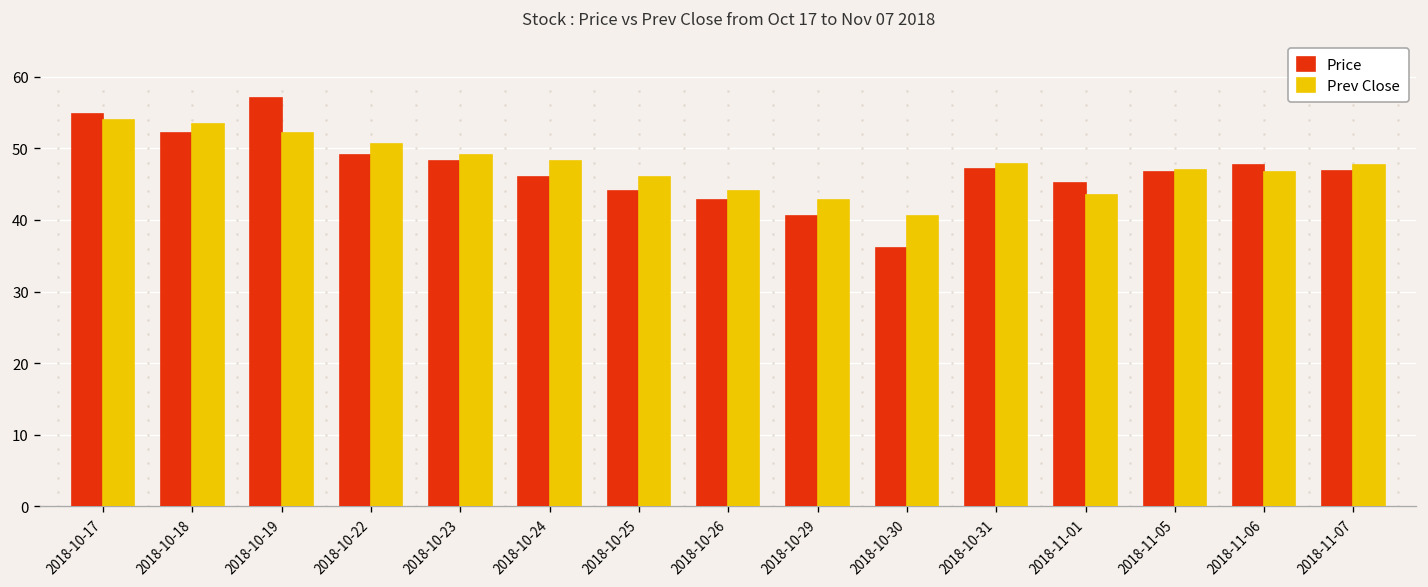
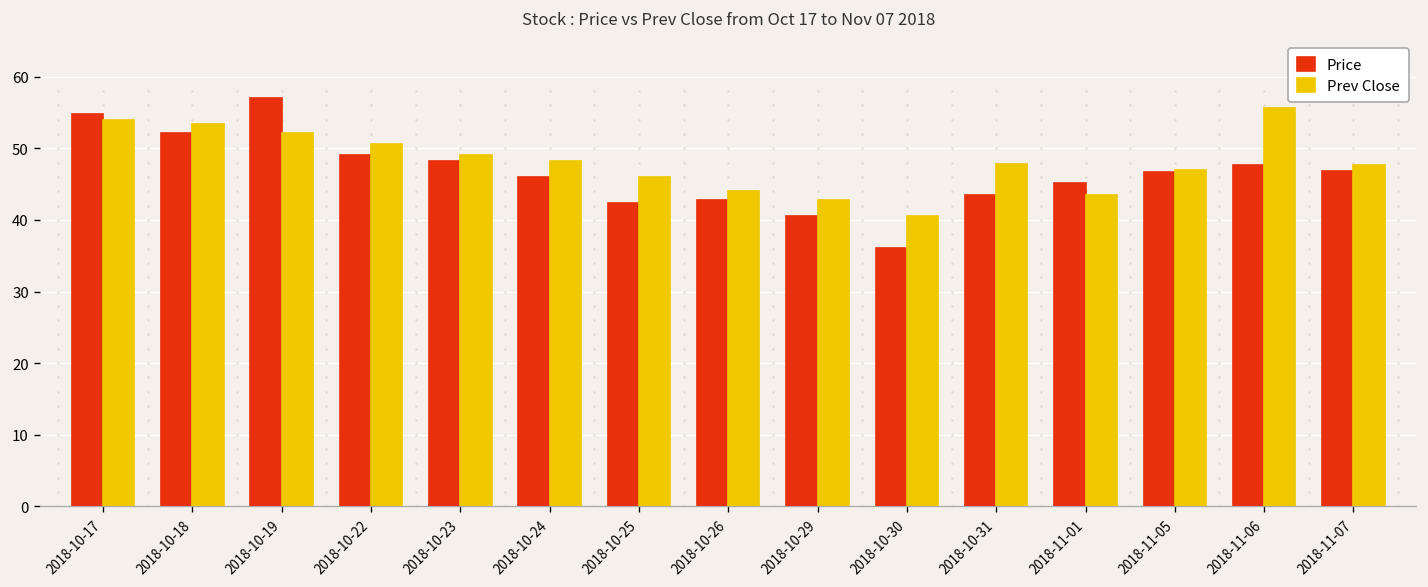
Price, 2018-10-25: 44 -> 42
Price, 2018-10-31: 47 -> 44
Prev Close, 2018-11-06: 47 -> 56
